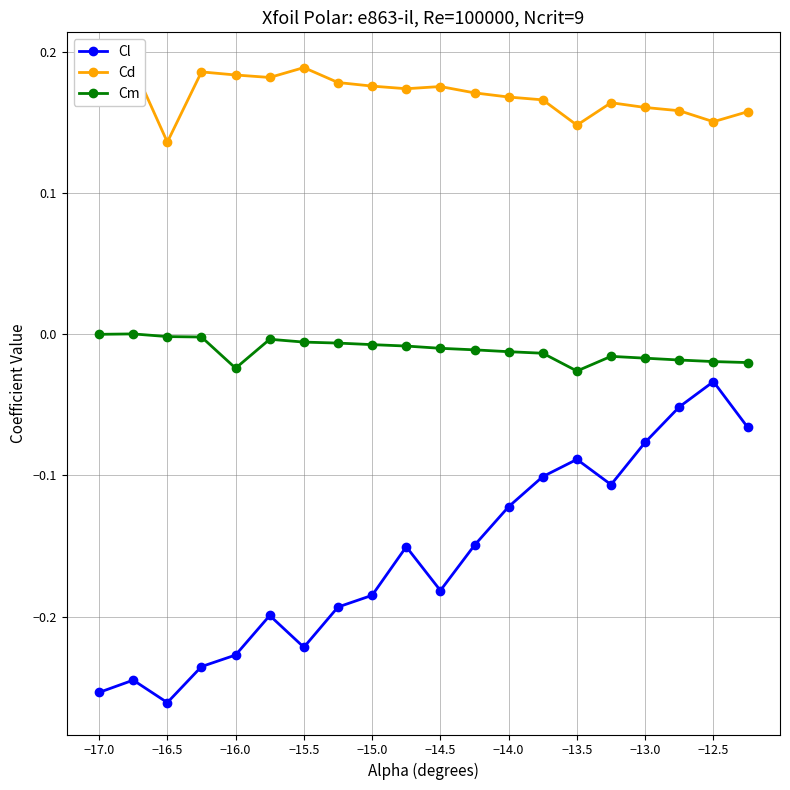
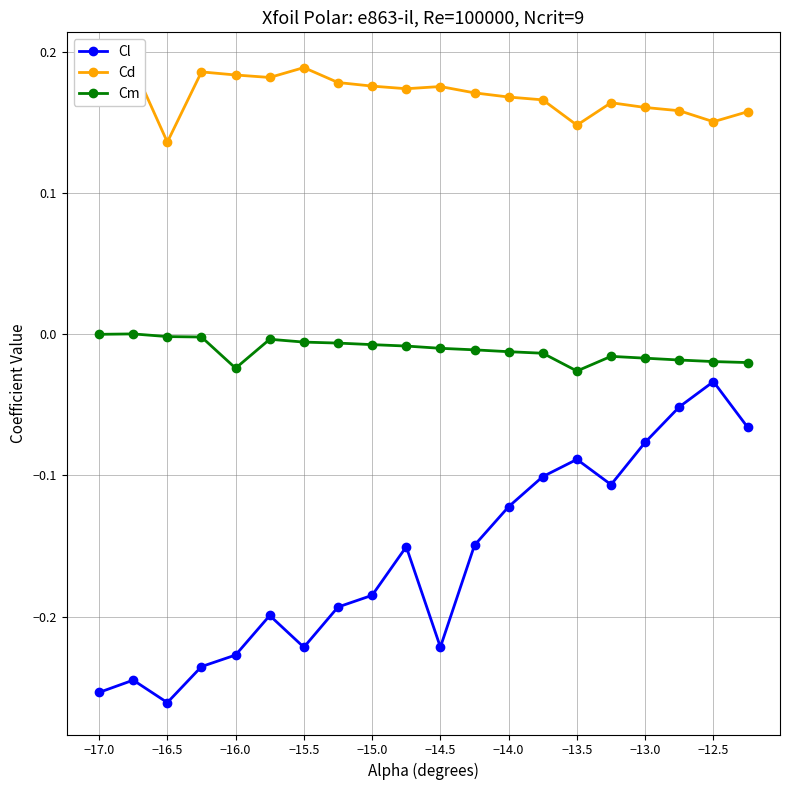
Cl, −14.5: -0.182 -> -0.222
